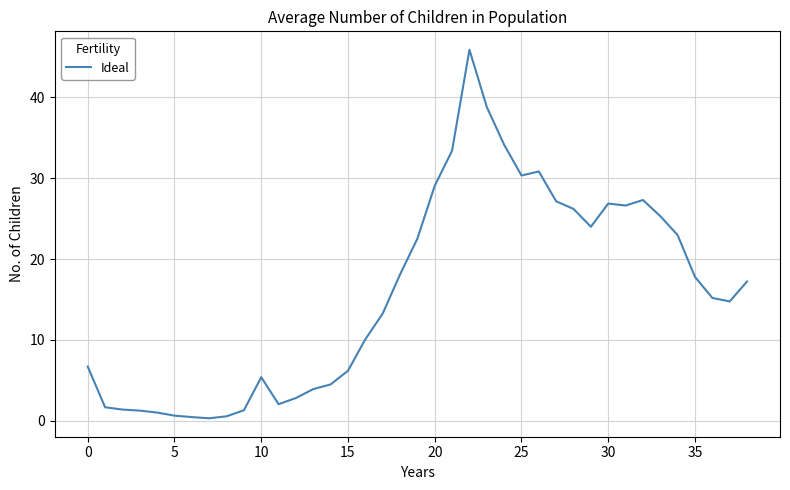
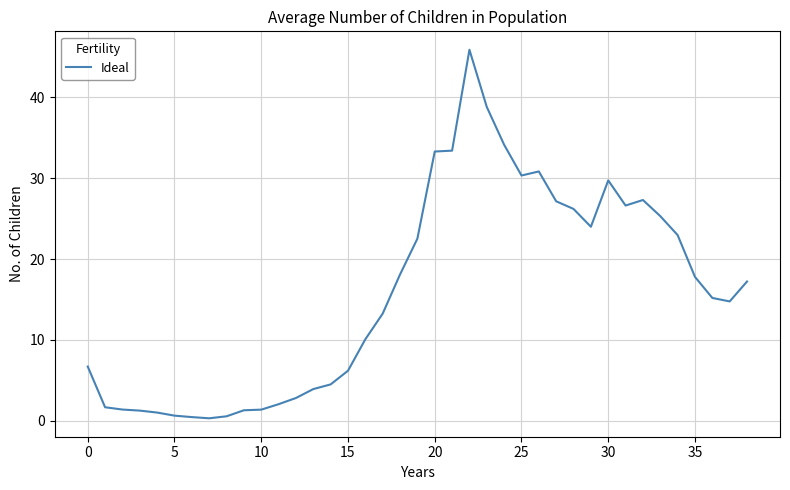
10: 5 -> 1
20: 29 -> 33
30: 27 -> 30
